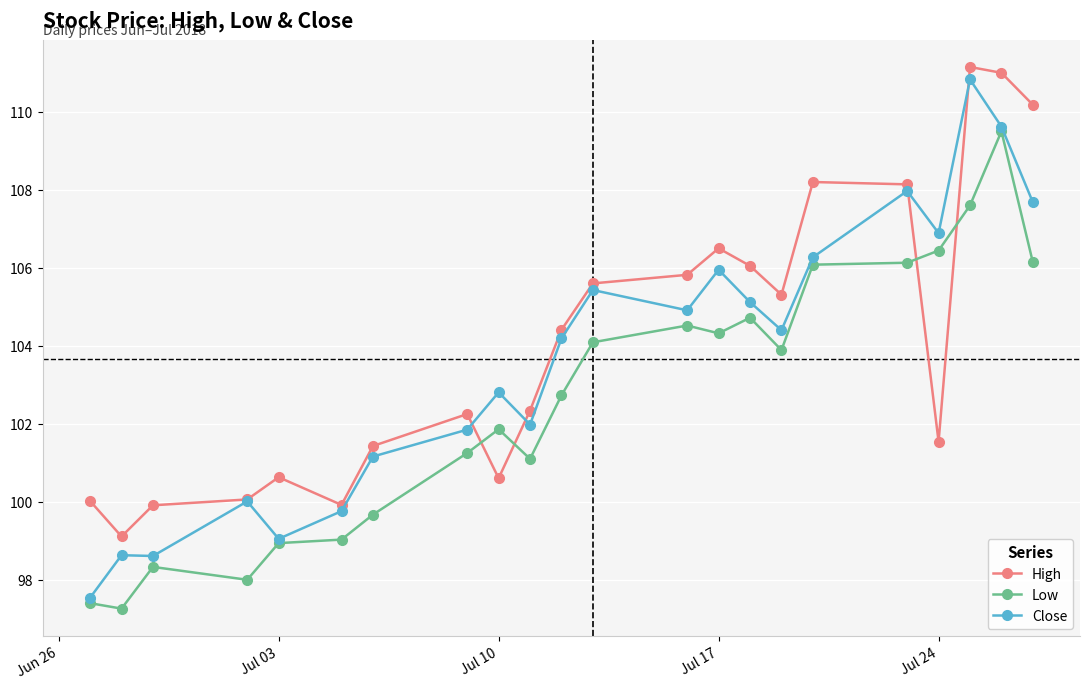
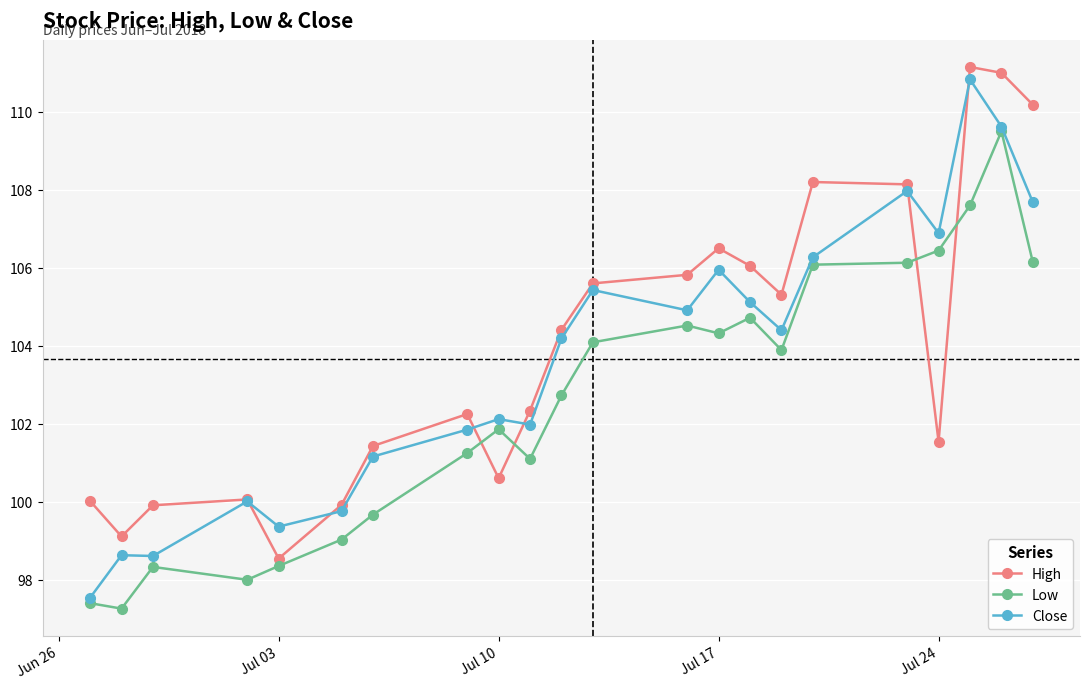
High, Jul 03: 100.6 -> 98.5
Low, Jul 03: 98.9 -> 98.4
Close, Jul 03: 99.1 -> 99.4
Close, Jul 10: 102.8 -> 102.1
